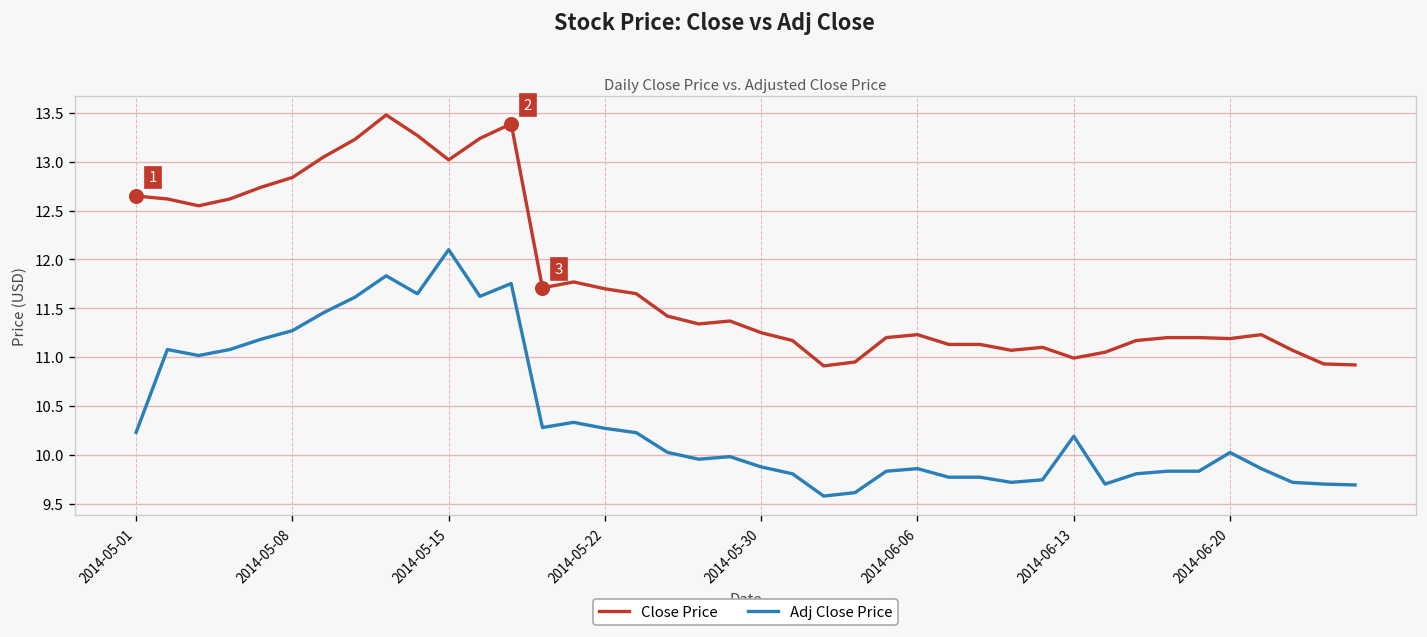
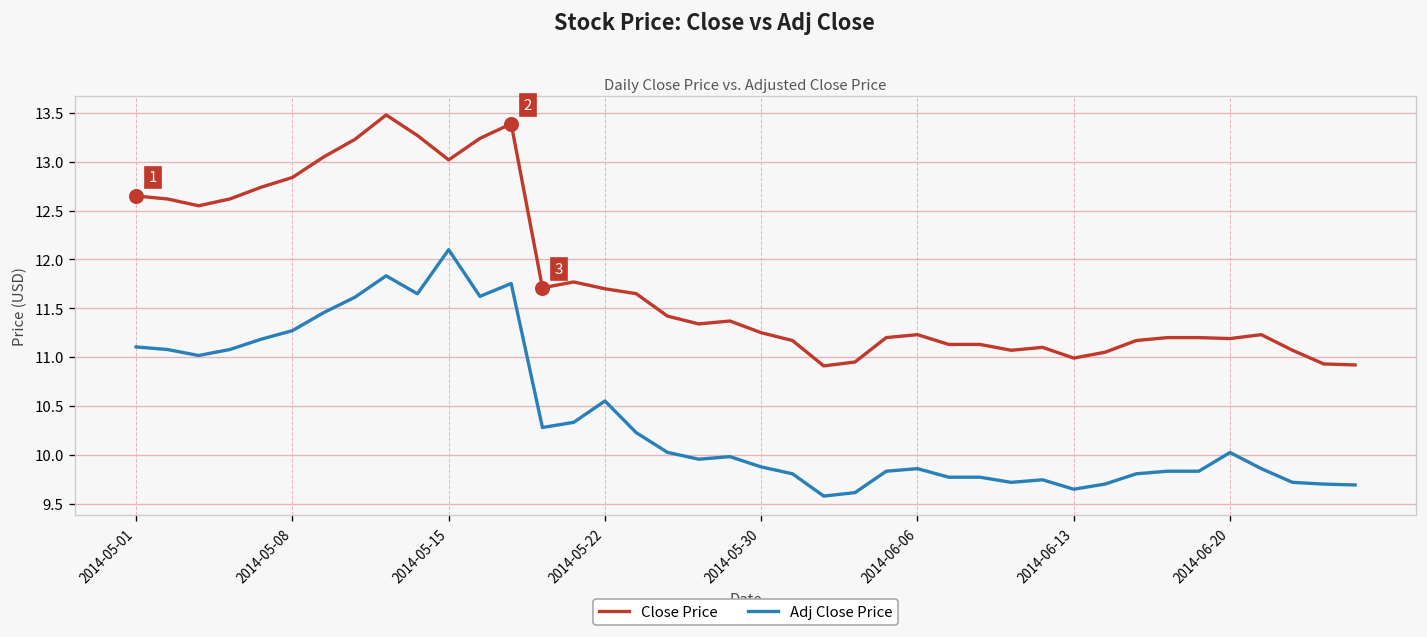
Adj Close Price, 2014-05-01: 10.2 -> 11.1
Adj Close Price, 2014-05-22: 10.3 -> 10.6
Adj Close Price, 2014-06-13: 10.2 -> 9.6
